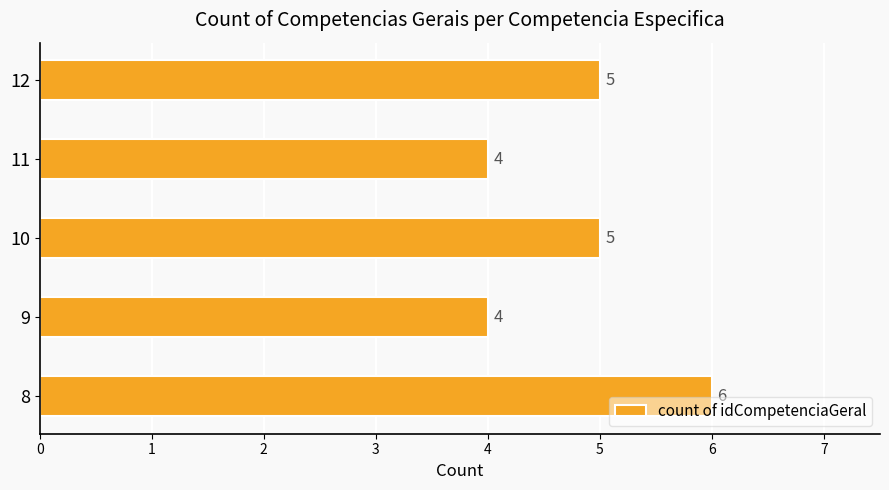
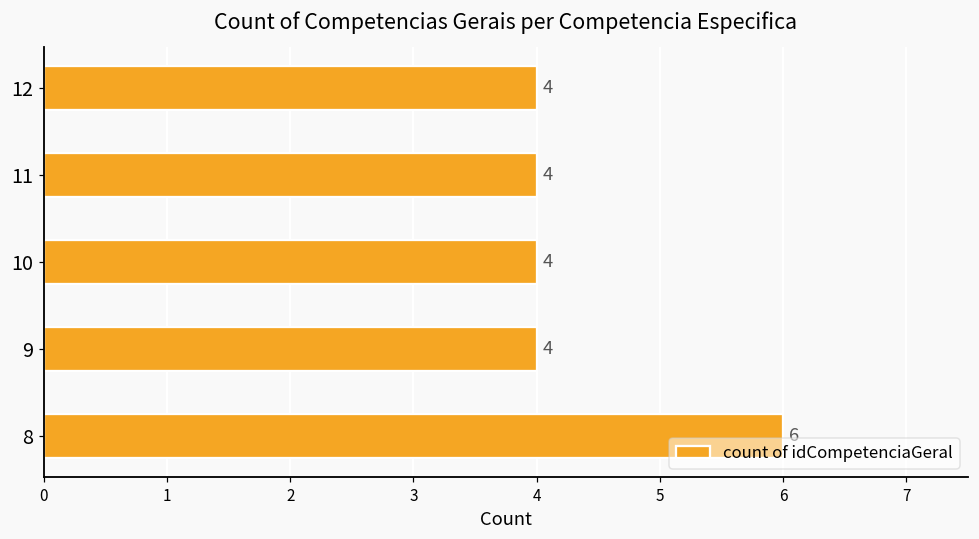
12: 5 -> 4
10: 5 -> 4
